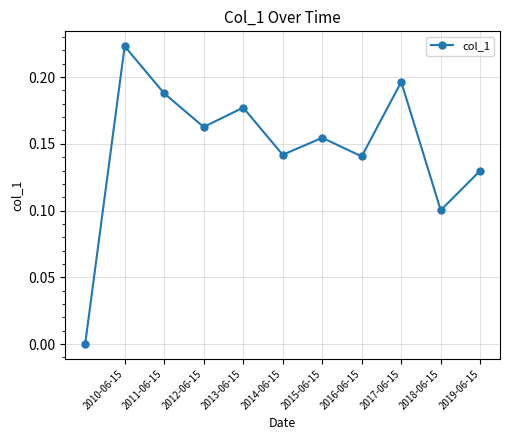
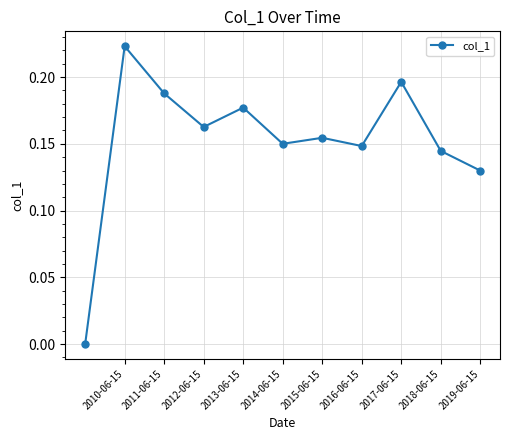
2014-06-15: 0.142 -> 0.150
2016-06-15: 0.141 -> 0.148
2018-06-15: 0.100 -> 0.145
